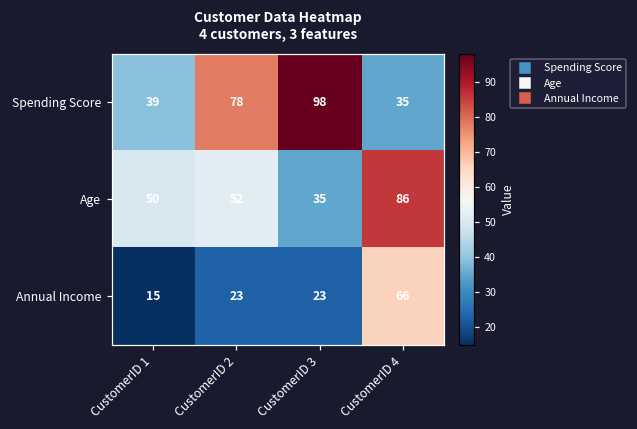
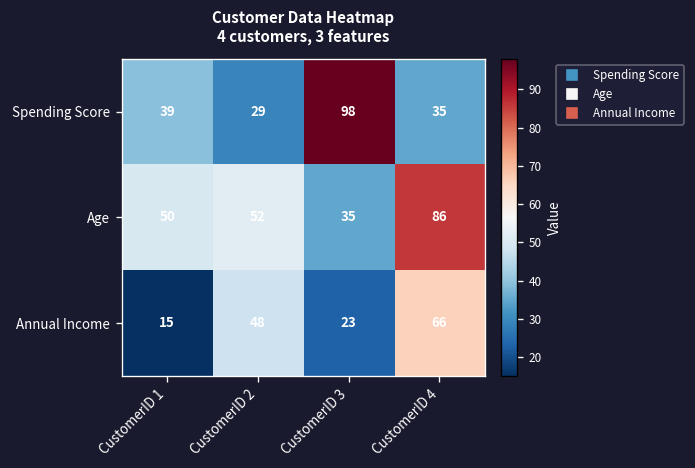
Spending Score, CustomerID 2: 78 -> 29
Annual Income, CustomerID 2: 23 -> 48
